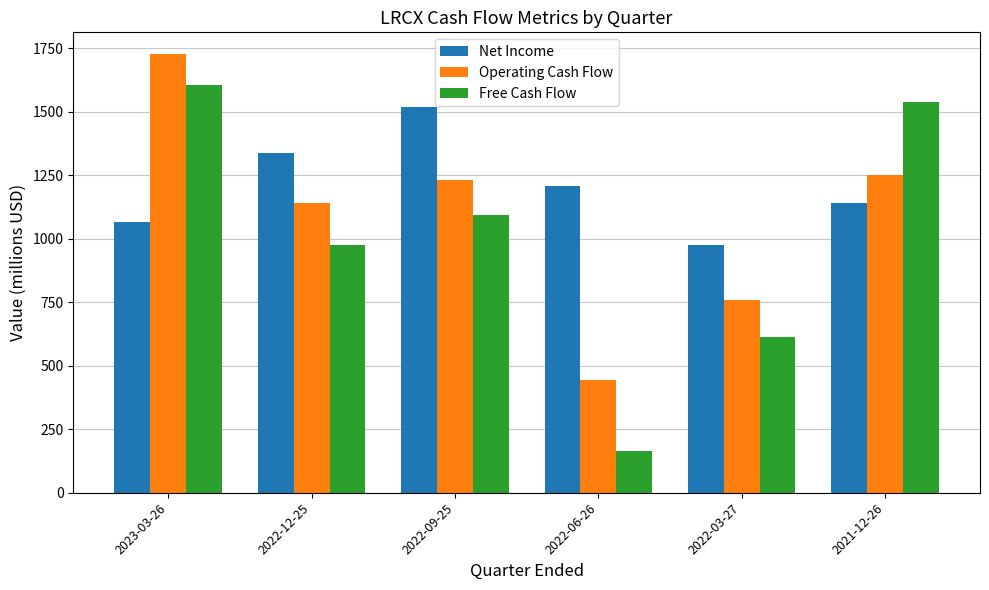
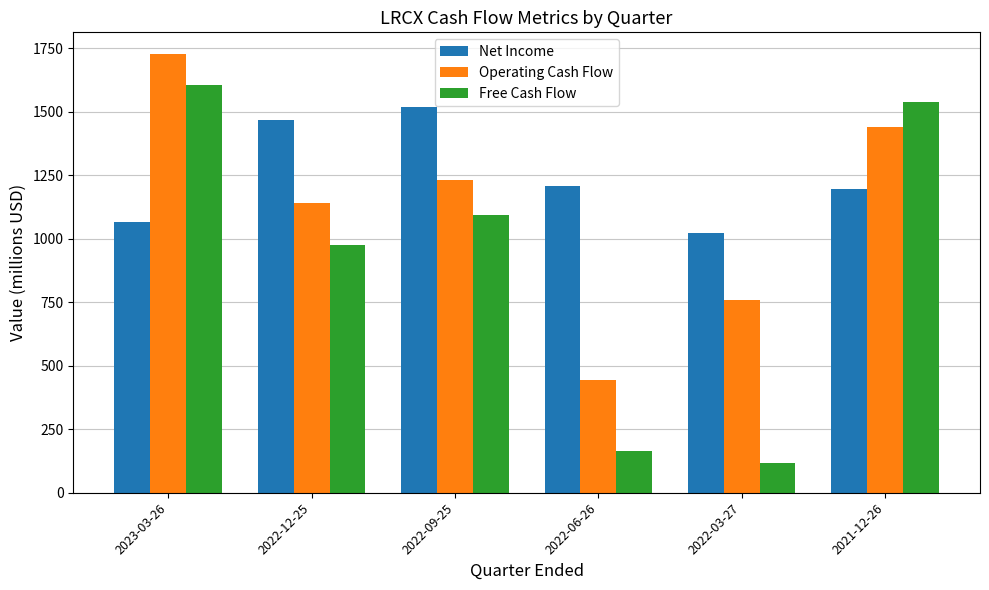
Net Income, 2022-12-25: 1340 -> 1470
Net Income, 2022-03-27: 980 -> 1020
Free Cash Flow, 2022-03-27: 610 -> 120
Net Income, 2021-12-26: 1140 -> 1190
Operating Cash Flow, 2021-12-26: 1250 -> 1440
